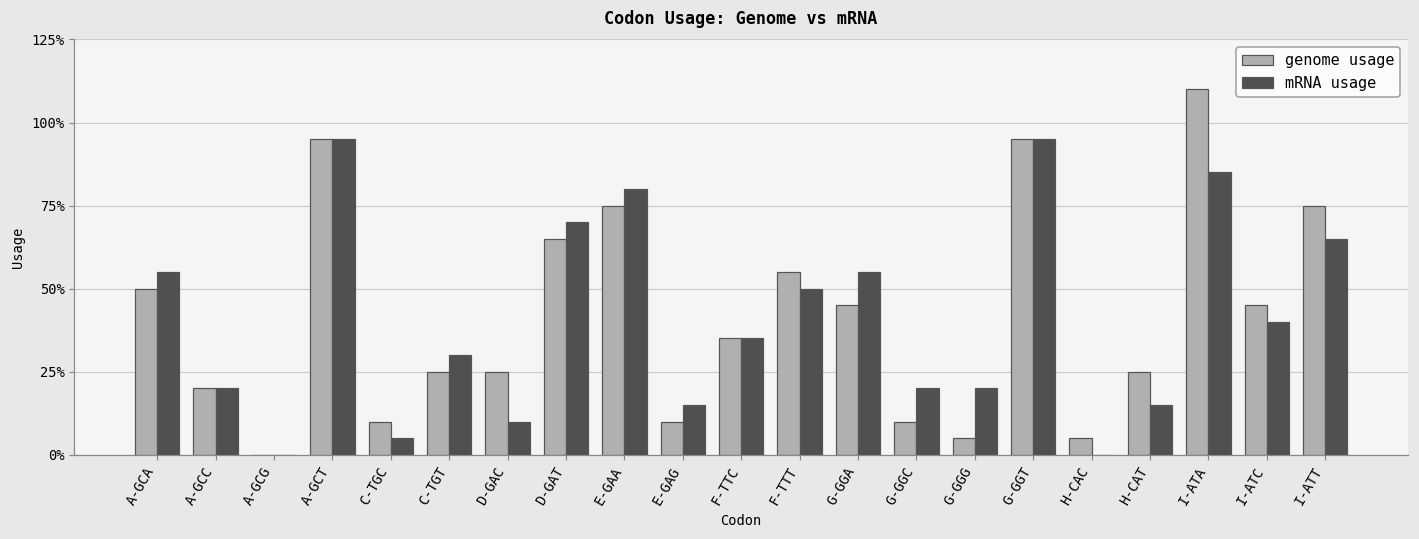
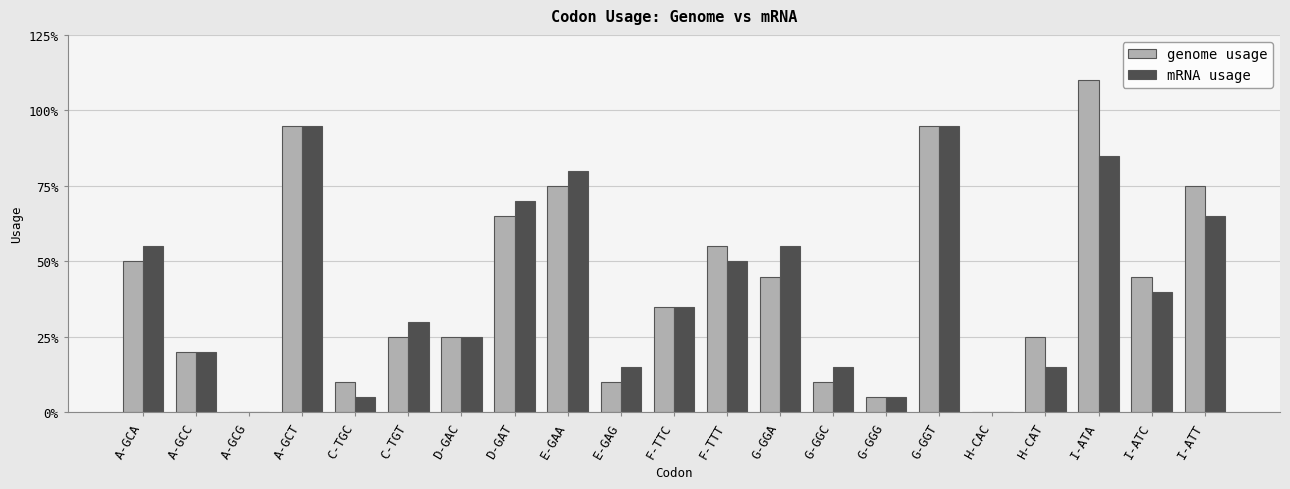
mRNA usage, D-GAC: 10% -> 25%
mRNA usage, G-GGC: 20% -> 15%
mRNA usage, G-GGG: 20% -> 5%
genome usage, H-CAC: 5% -> 0%
